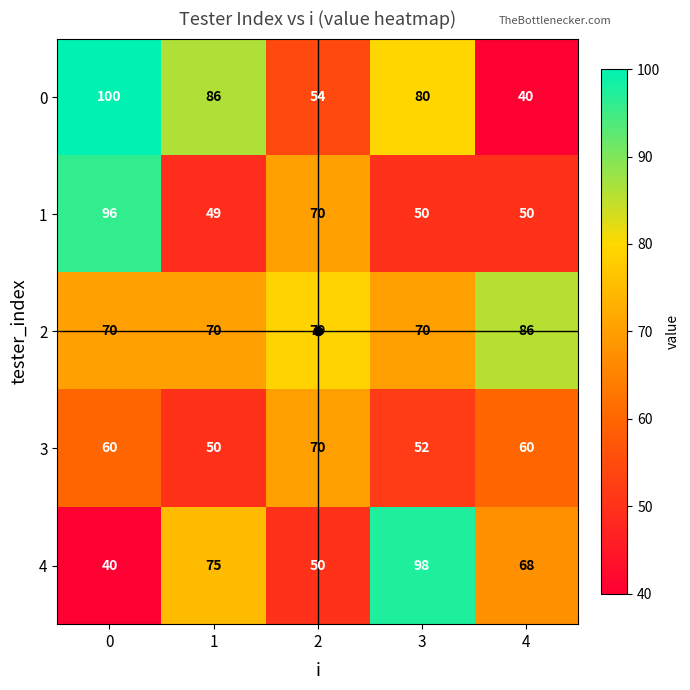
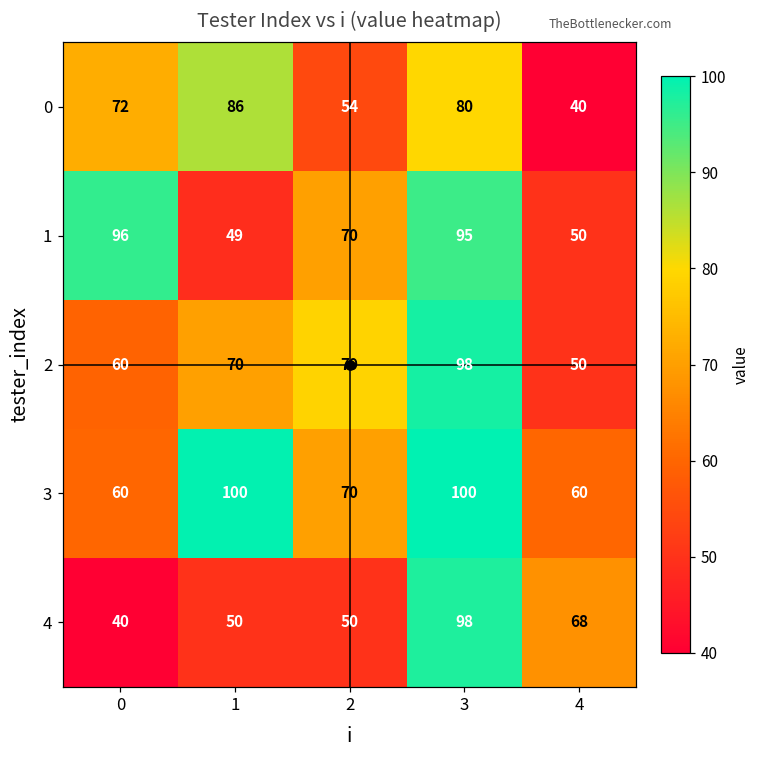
0, 0: 100 -> 72
1, 3: 50 -> 95
2, 0: 70 -> 60
2, 3: 70 -> 98
2, 4: 86 -> 50
3, 1: 50 -> 100
3, 3: 52 -> 100
4, 1: 75 -> 50
